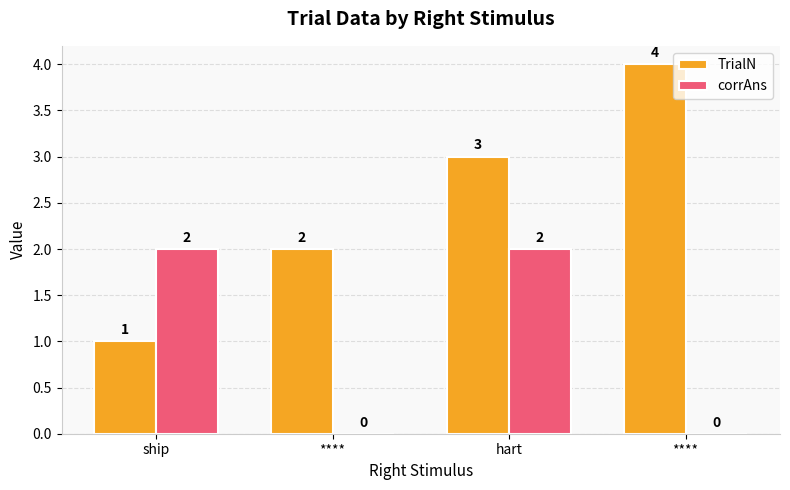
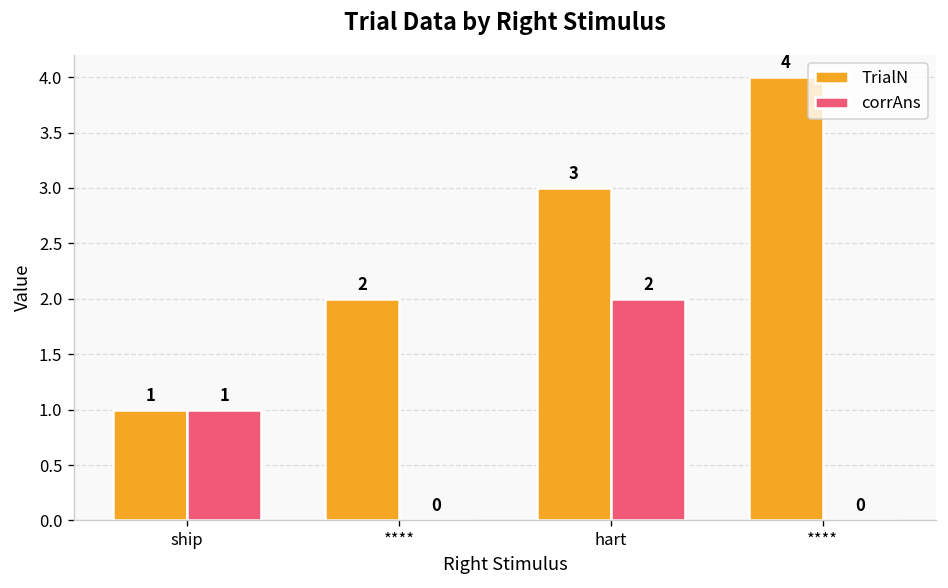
corrAns, ship: 2 -> 1
